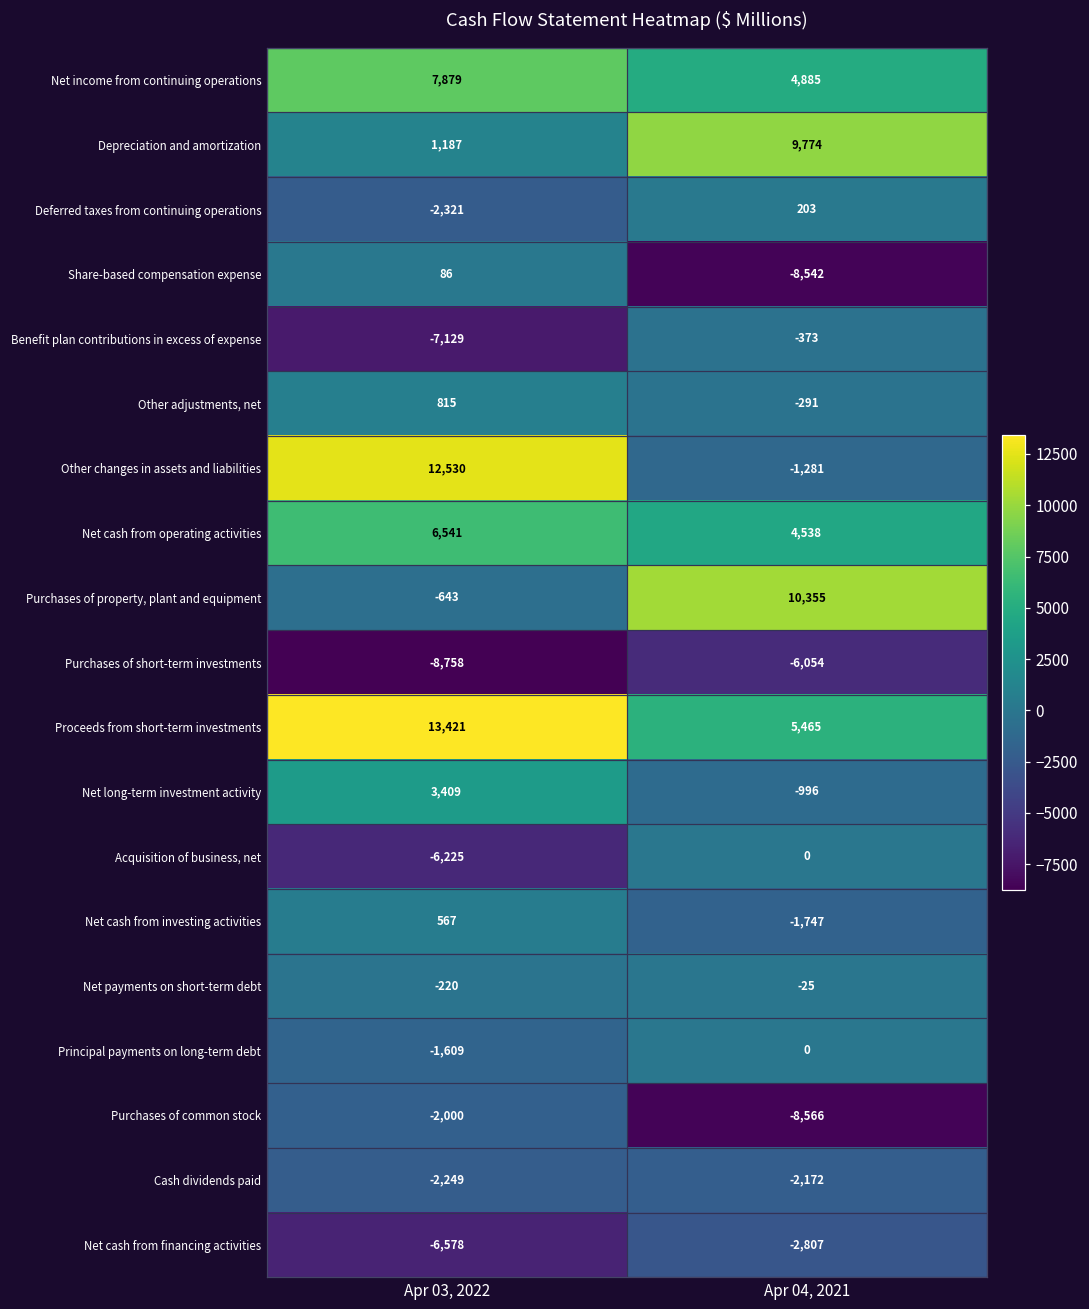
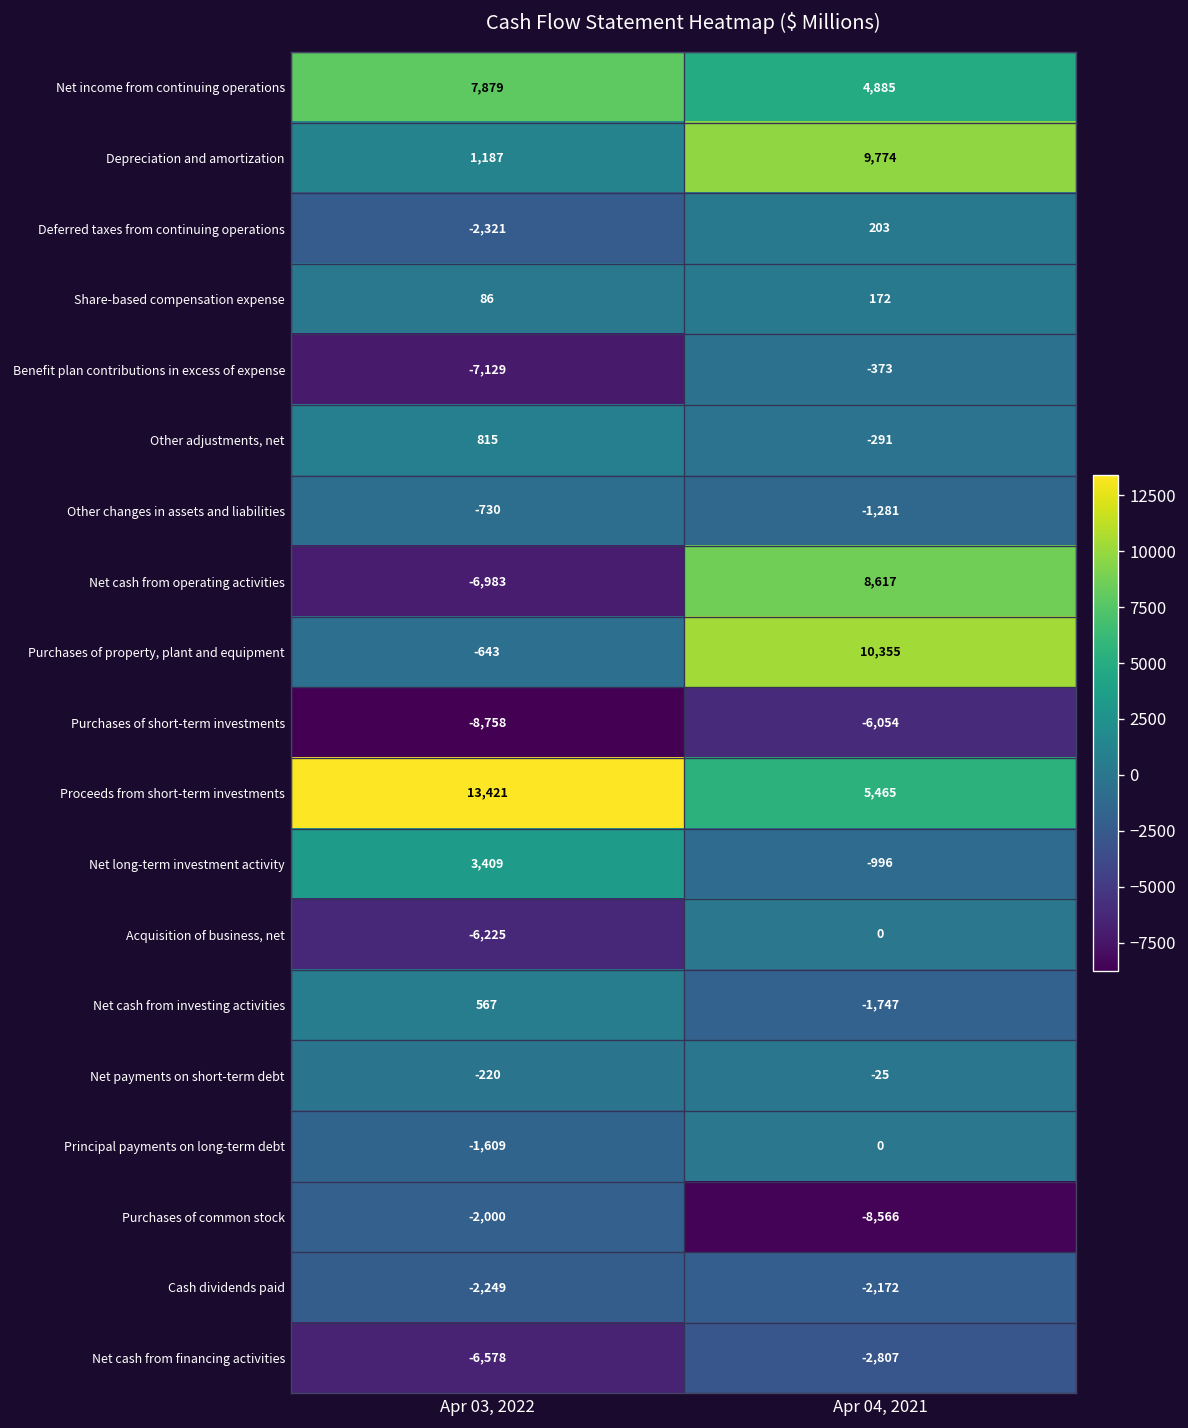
Share-based compensation expense, Apr 04, 2021: -8,542 -> 172
Other changes in assets and liabilities, Apr 03, 2022: 12,530 -> -730
Net cash from operating activities, Apr 03, 2022: 6,541 -> -6,983
Net cash from operating activities, Apr 04, 2021: 4,538 -> 8,617
